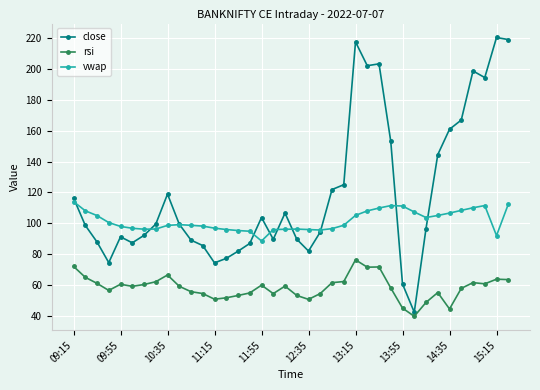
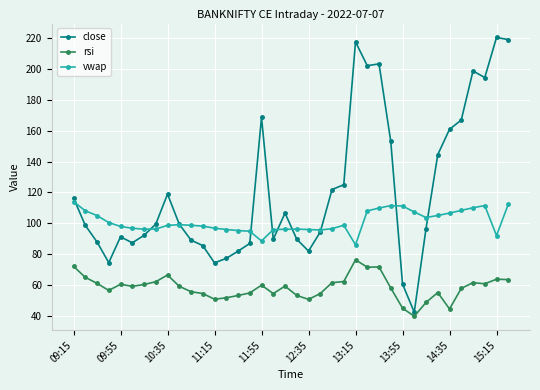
close, 11:55: 104 -> 169
vwap, 13:15: 105 -> 86
